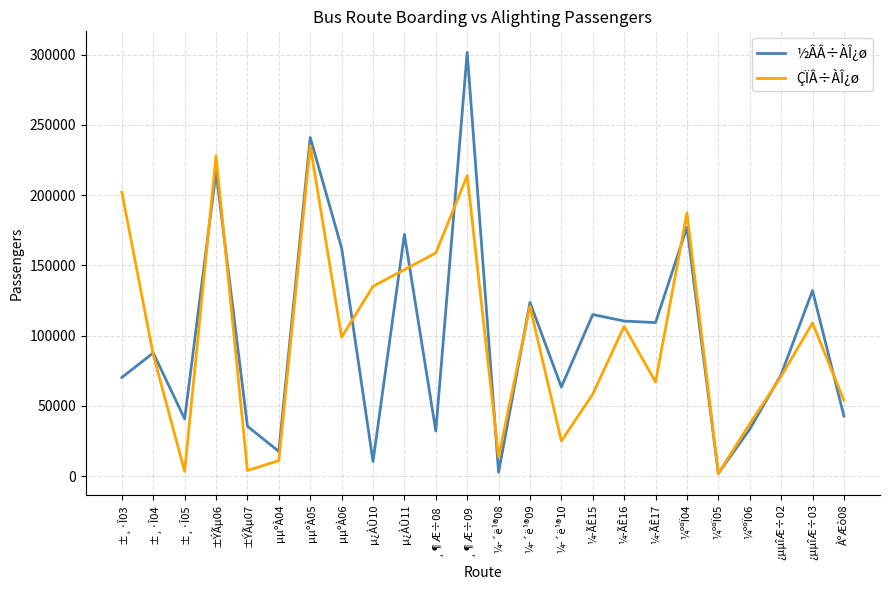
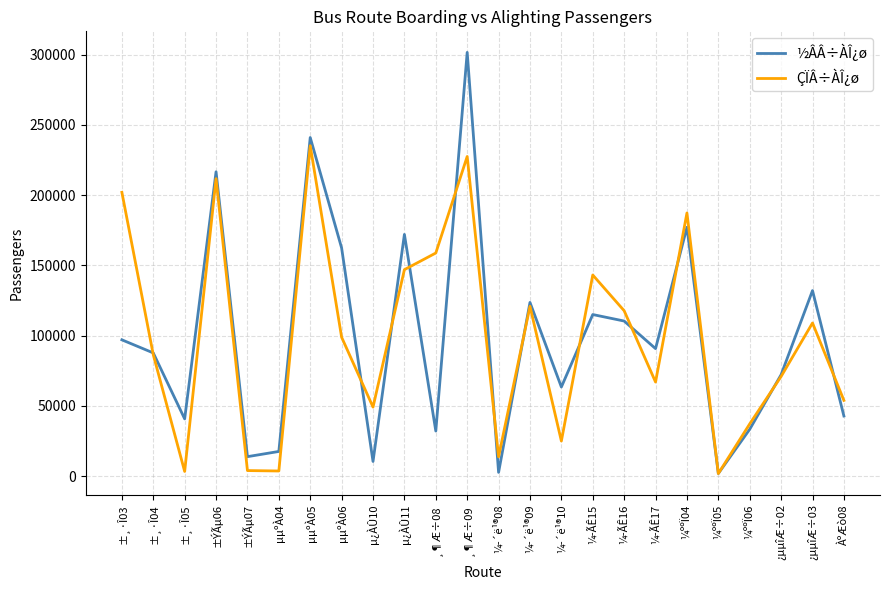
½ÂÂ÷ÀÎ¿ø, ±¸·Î03: 70000 -> 97000
ÇÏÂ÷ÀÎ¿ø, ±ÝÃµ06: 228000 -> 212000
½ÂÂ÷ÀÎ¿ø, ±ÝÃµ07: 35000 -> 14000
ÇÏÂ÷ÀÎ¿ø, µµºÀ04: 11000 -> 4000
ÇÏÂ÷ÀÎ¿ø, µ¿ÀÛ10: 135000 -> 49000
ÇÏÂ÷ÀÎ¿ø, ¸¶Æ÷09: 214000 -> 227000
ÇÏÂ÷ÀÎ¿ø, ¼­ÃÊ15: 58000 -> 143000
ÇÏÂ÷ÀÎ¿ø, ¼­ÃÊ16: 107000 -> 118000
½ÂÂ÷ÀÎ¿ø, ¼­ÃÊ17: 109000 -> 91000
